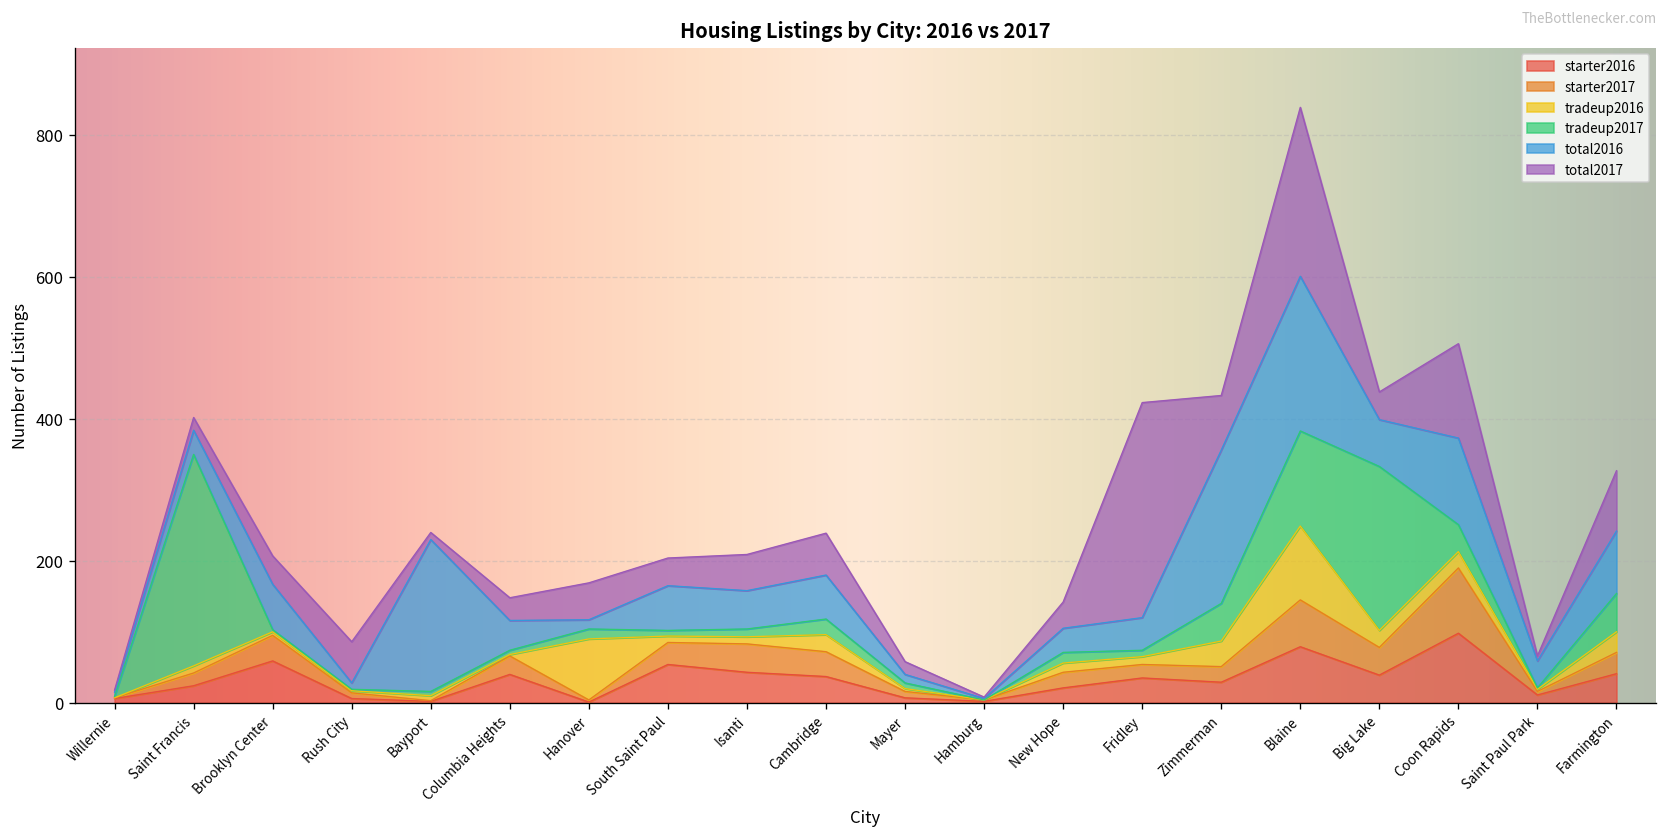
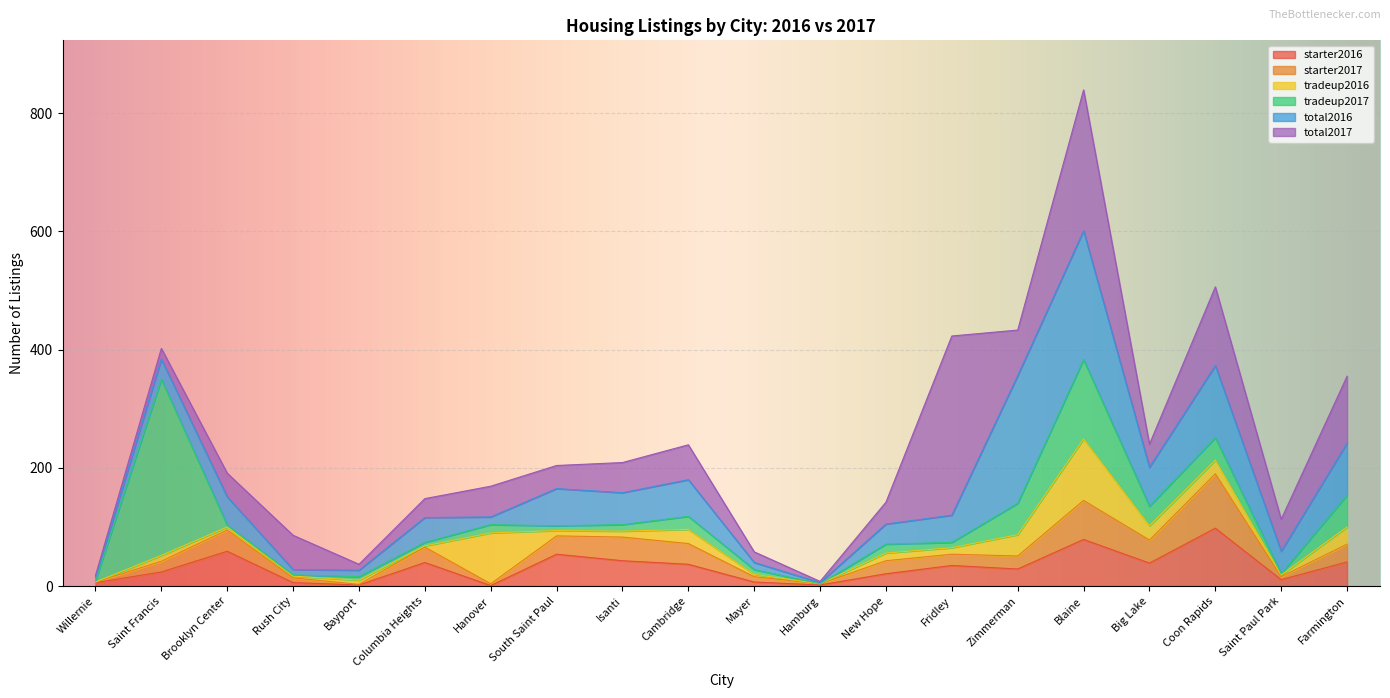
total2016, Brooklyn Center: 60 -> 50
total2016, Bayport: 210 -> 10
tradeup2017, Big Lake: 230 -> 30
total2017, Saint Paul Park: 10 -> 50
total2017, Farmington: 90 -> 110
